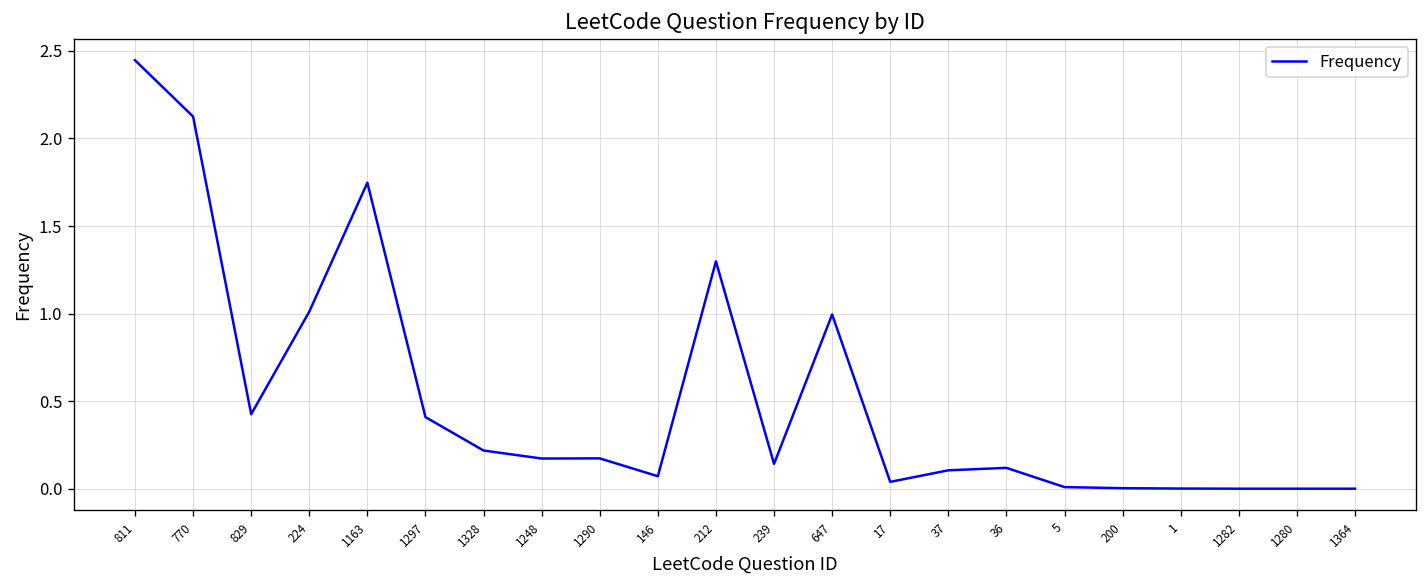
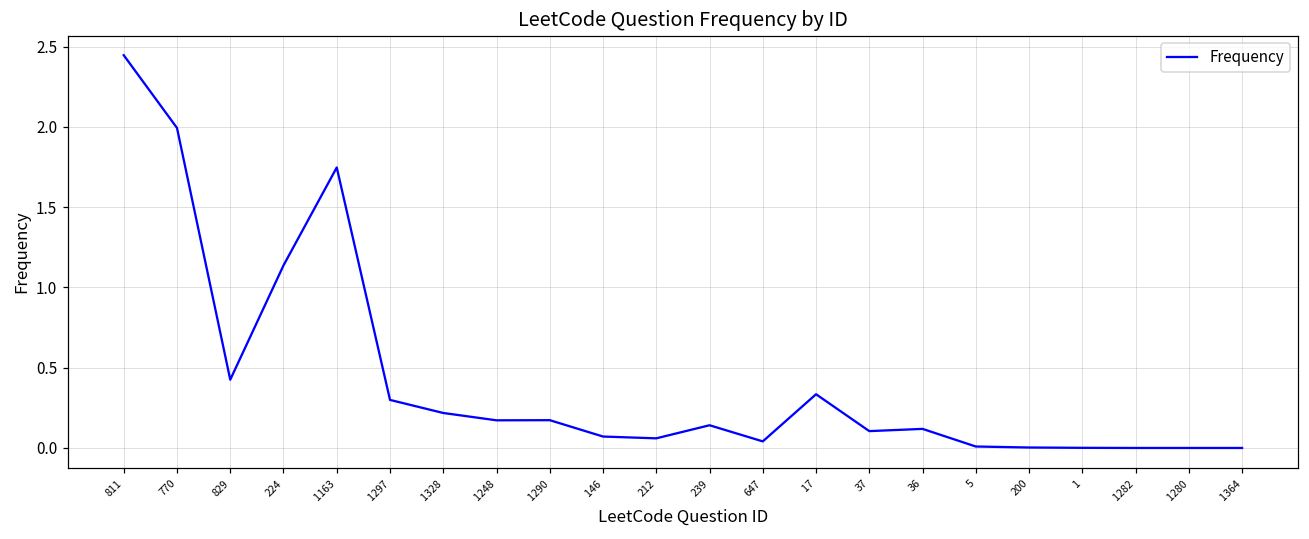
770: 2.13 -> 1.99
224: 1.01 -> 1.14
1297: 0.41 -> 0.30
212: 1.30 -> 0.06
647: 0.99 -> 0.04
17: 0.04 -> 0.33
